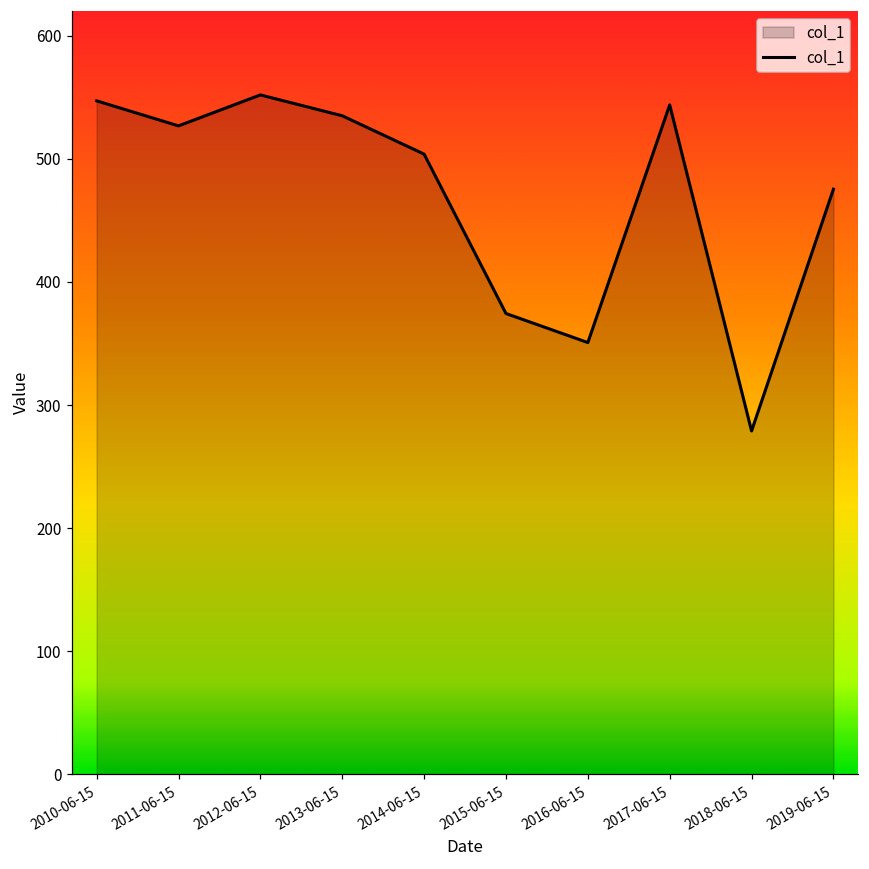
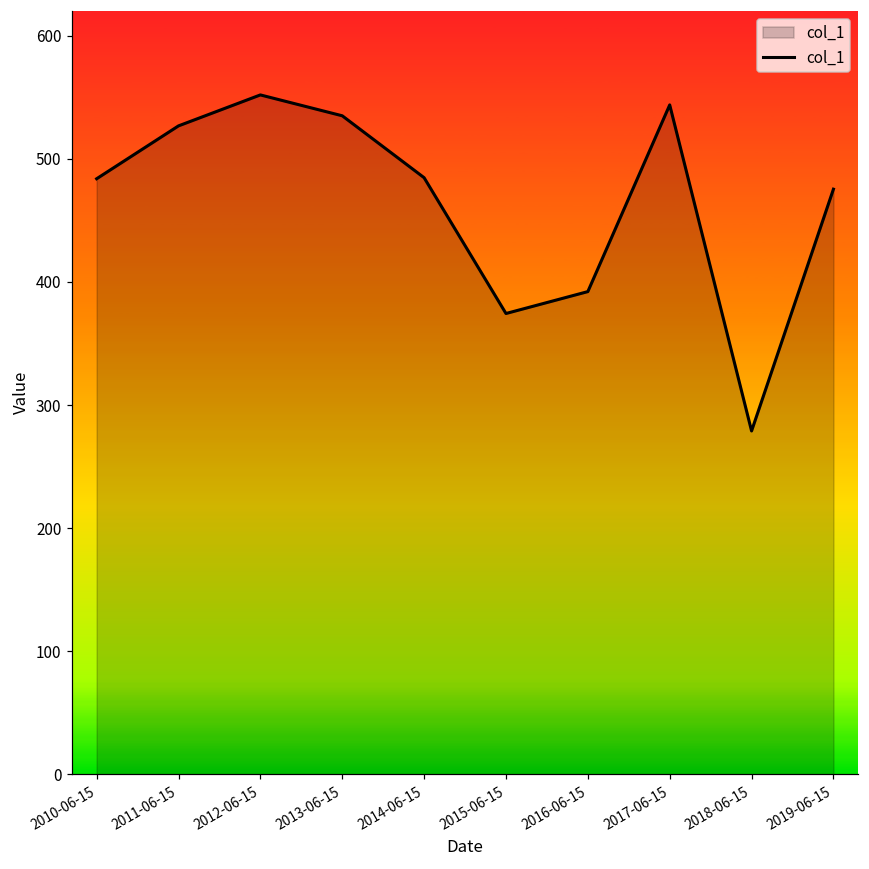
2010-06-15: 547 -> 484
2014-06-15: 504 -> 485
2016-06-15: 351 -> 392
